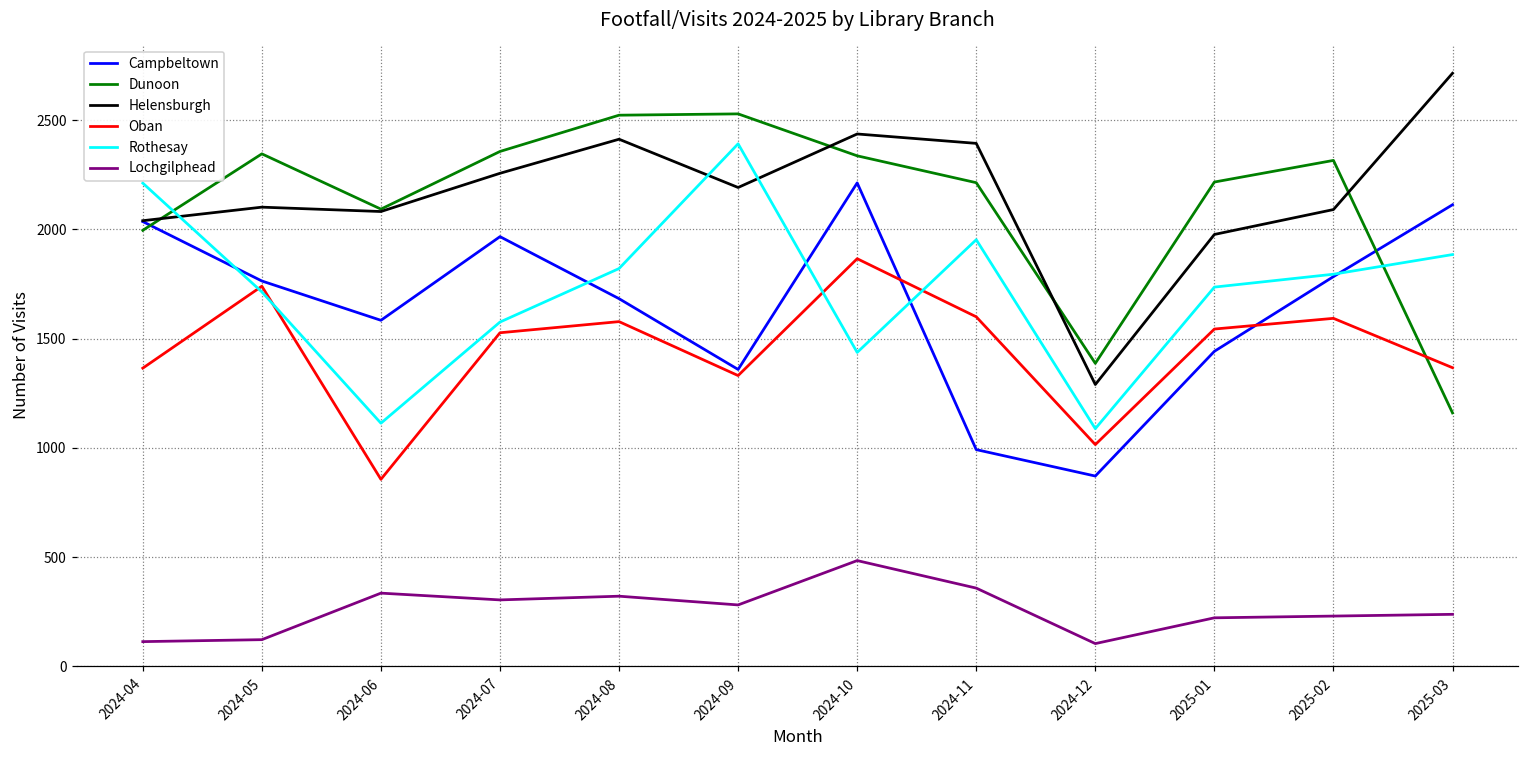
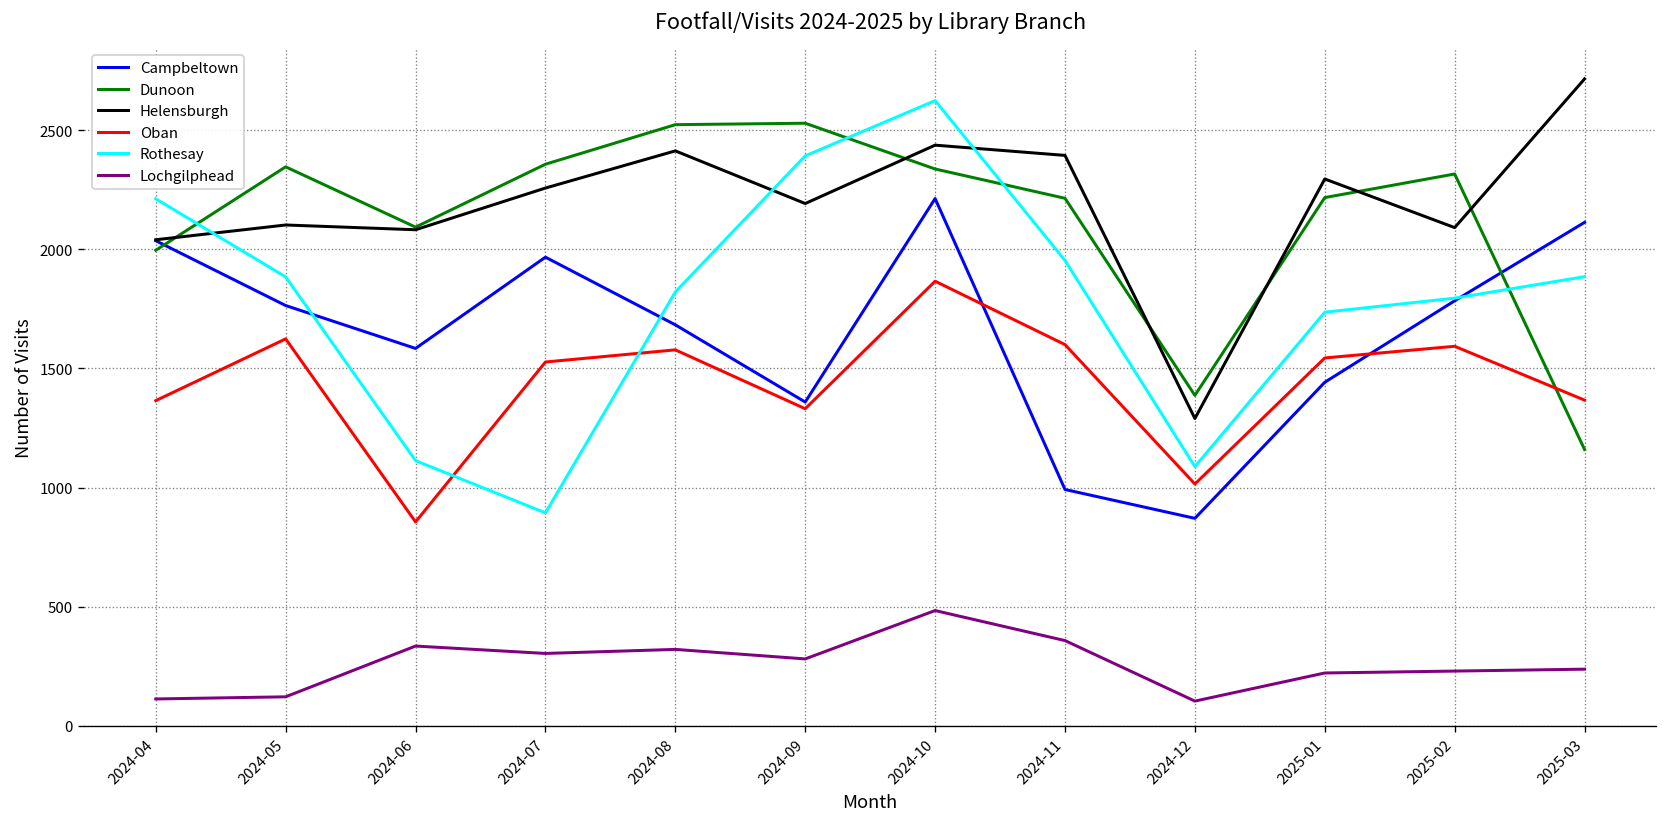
Oban, 2024-05: 1740 -> 1620
Rothesay, 2024-05: 1710 -> 1880
Rothesay, 2024-07: 1580 -> 890
Rothesay, 2024-10: 1440 -> 2620
Helensburgh, 2025-01: 1980 -> 2300
